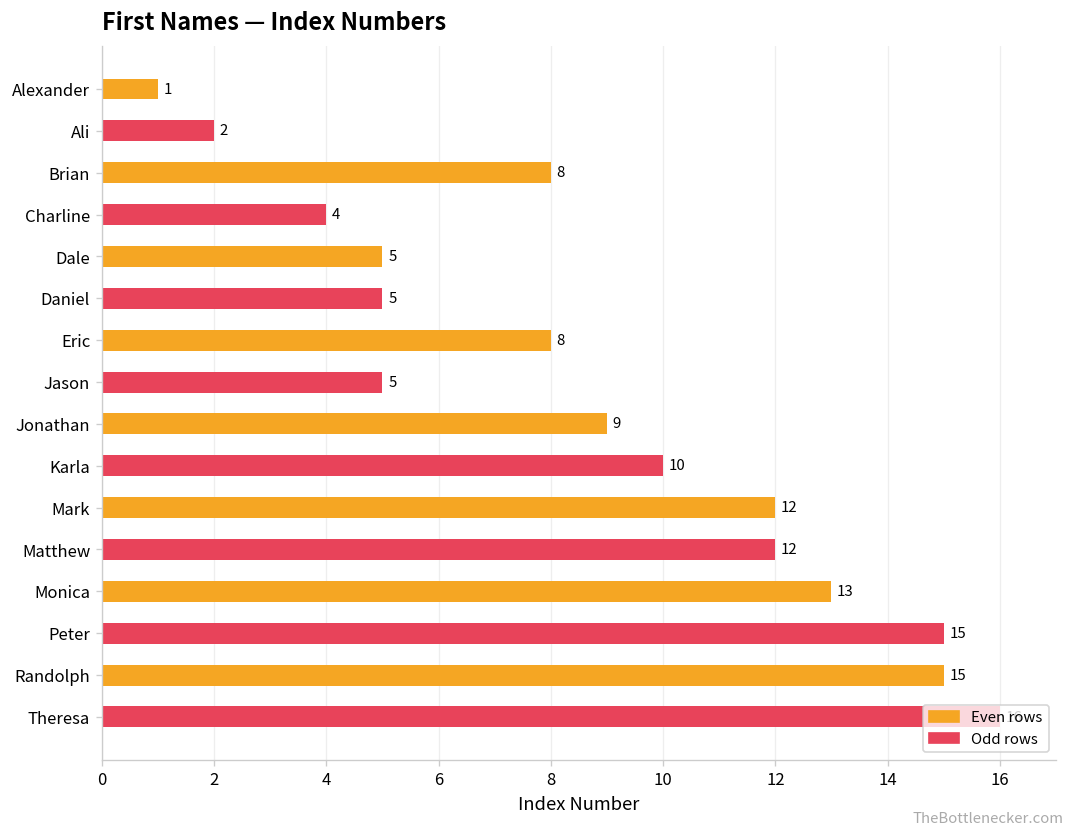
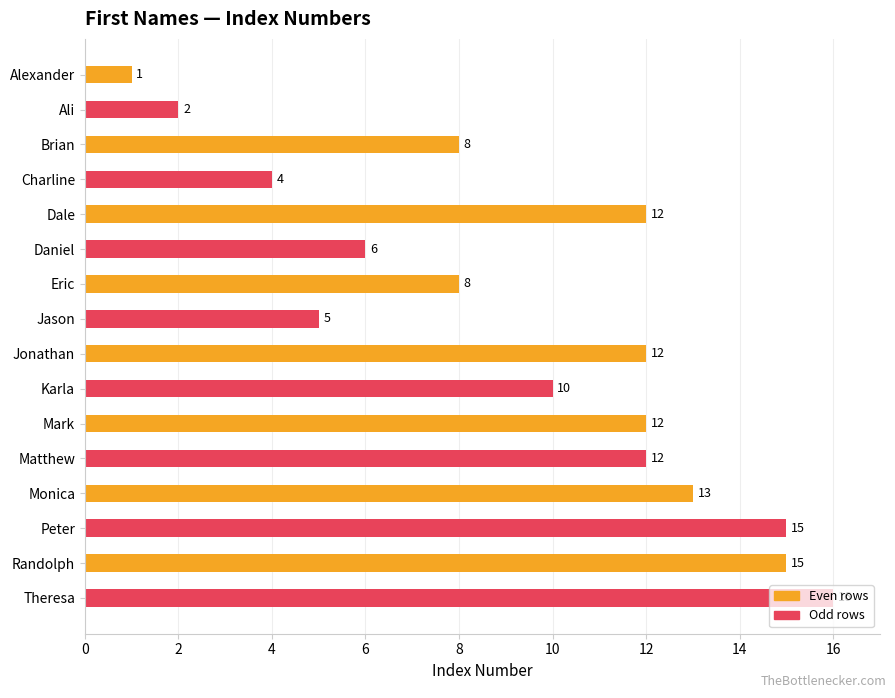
Dale: 5 -> 12
Daniel: 5 -> 6
Jonathan: 9 -> 12
